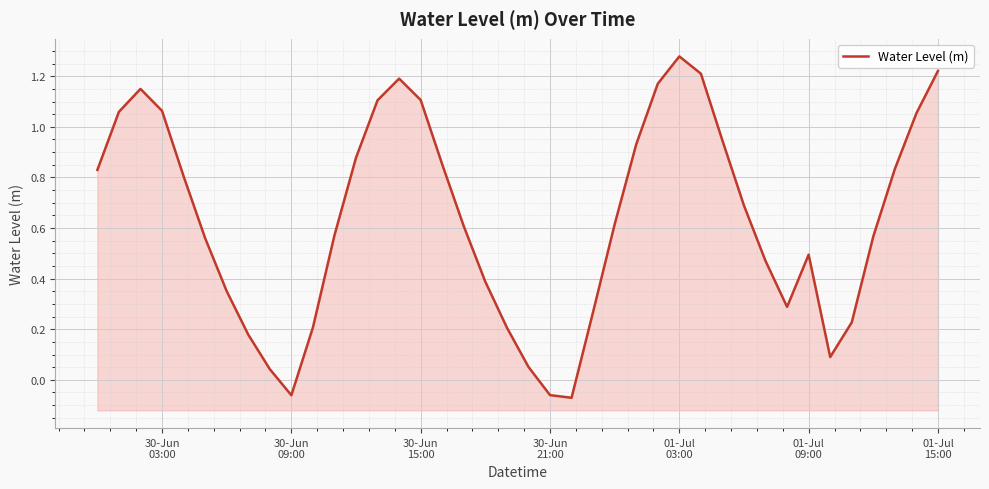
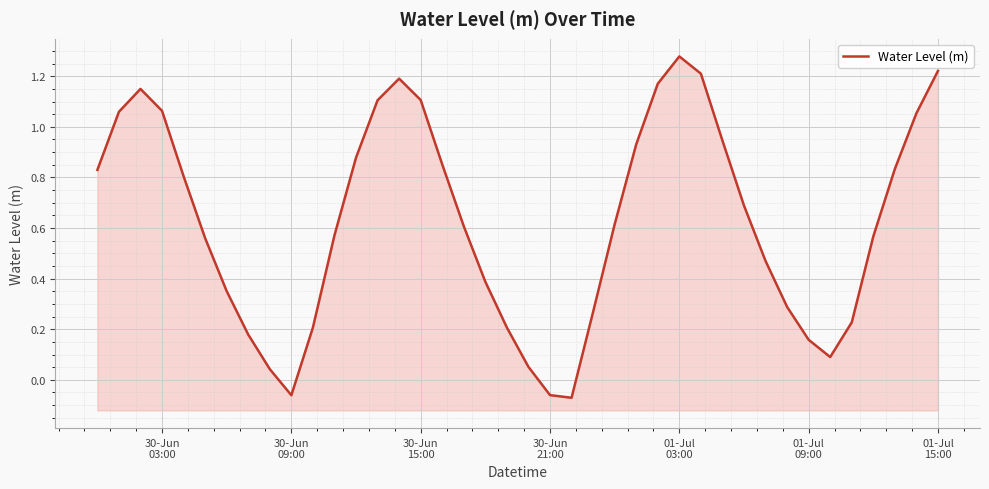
01-Jul 09:00: 0.49 -> 0.16
